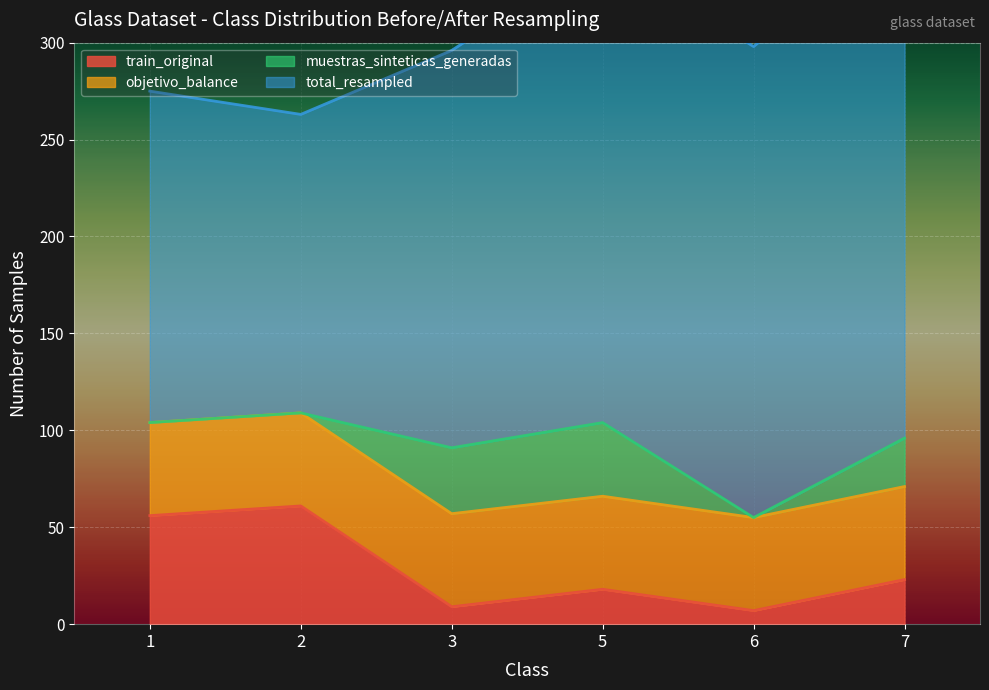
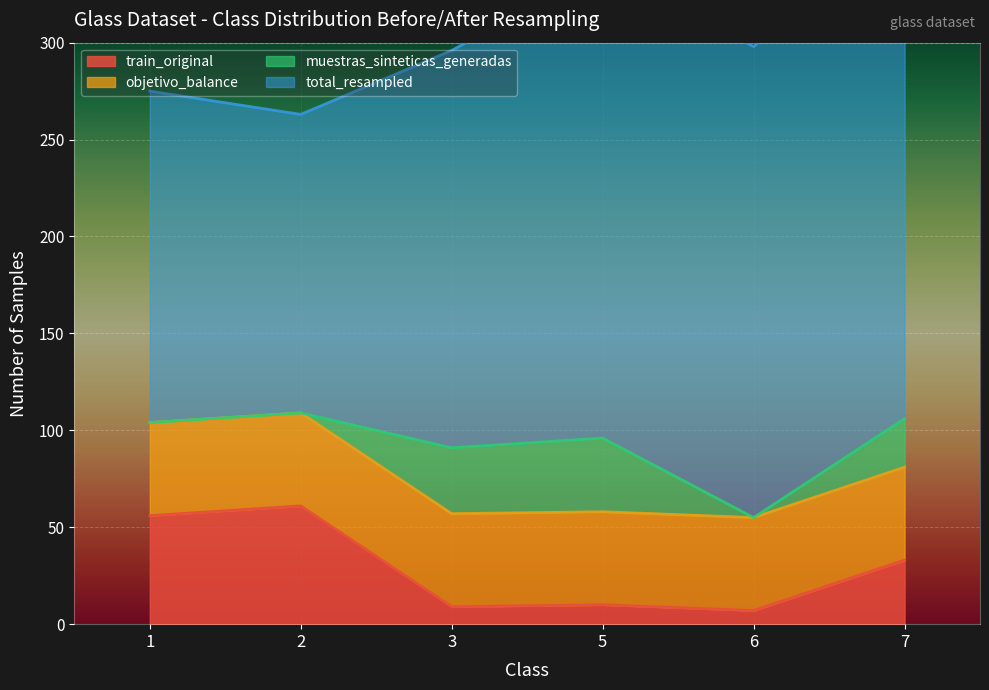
train_original, 5: 18 -> 10
train_original, 7: 23 -> 33
